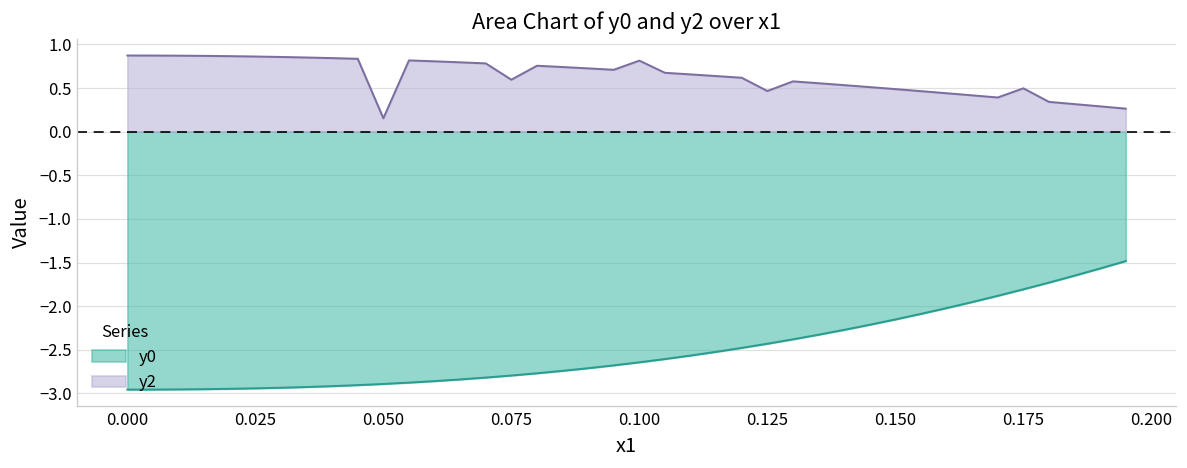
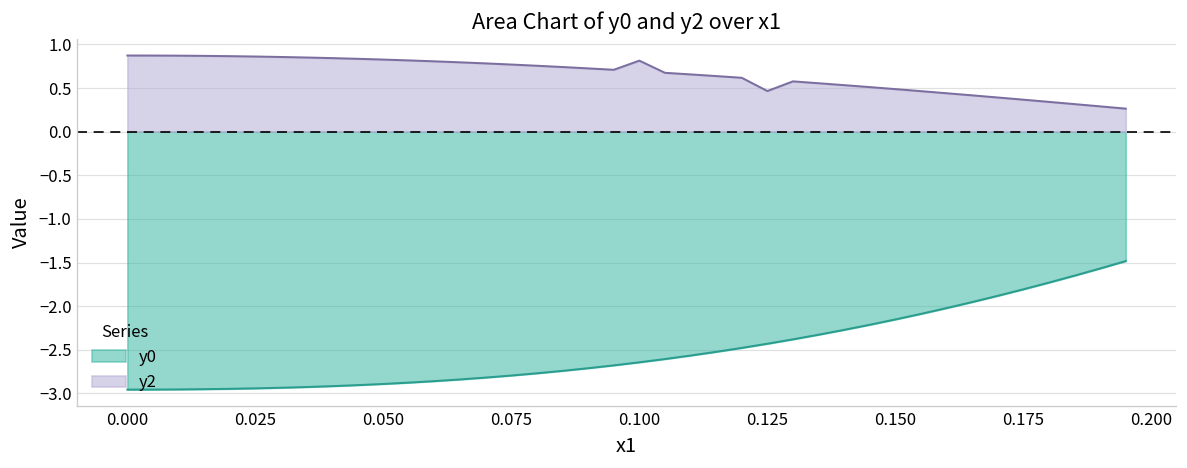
y2, 0.050: 0.2 -> 0.8
y2, 0.075: 0.6 -> 0.8
y2, 0.175: 0.5 -> 0.4
